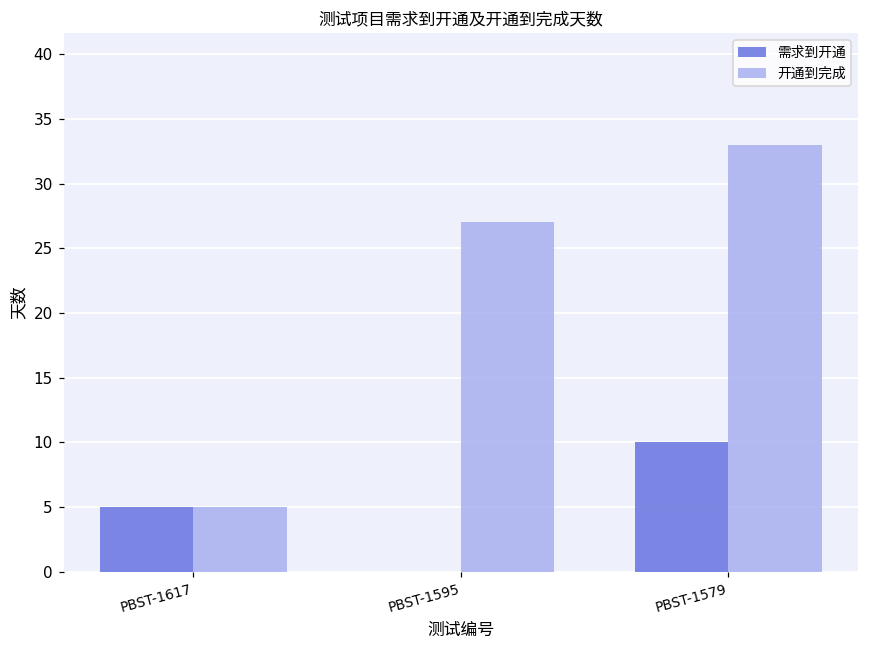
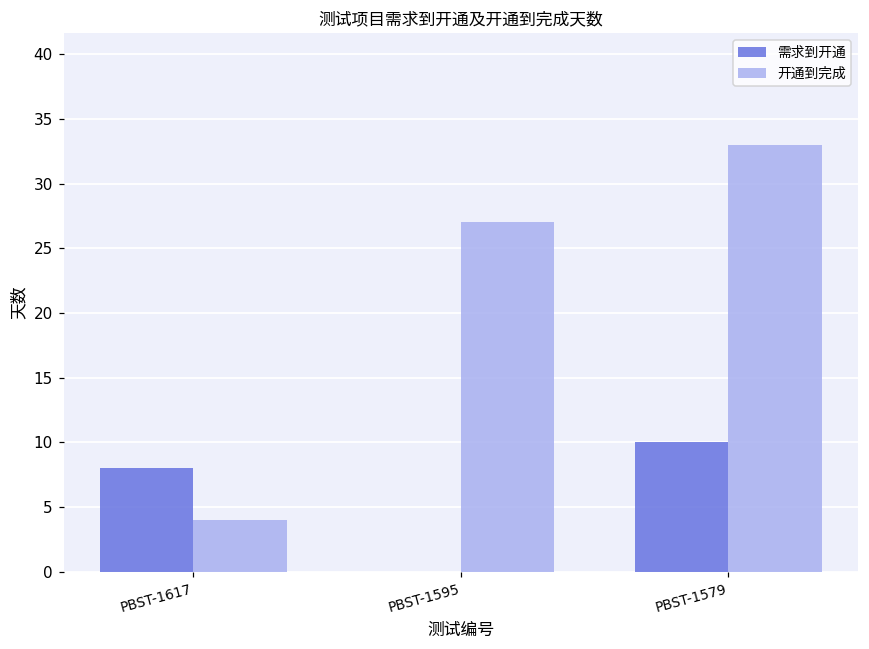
需求到开通, PBST-1617: 5 -> 8
开通到完成, PBST-1617: 5 -> 4
